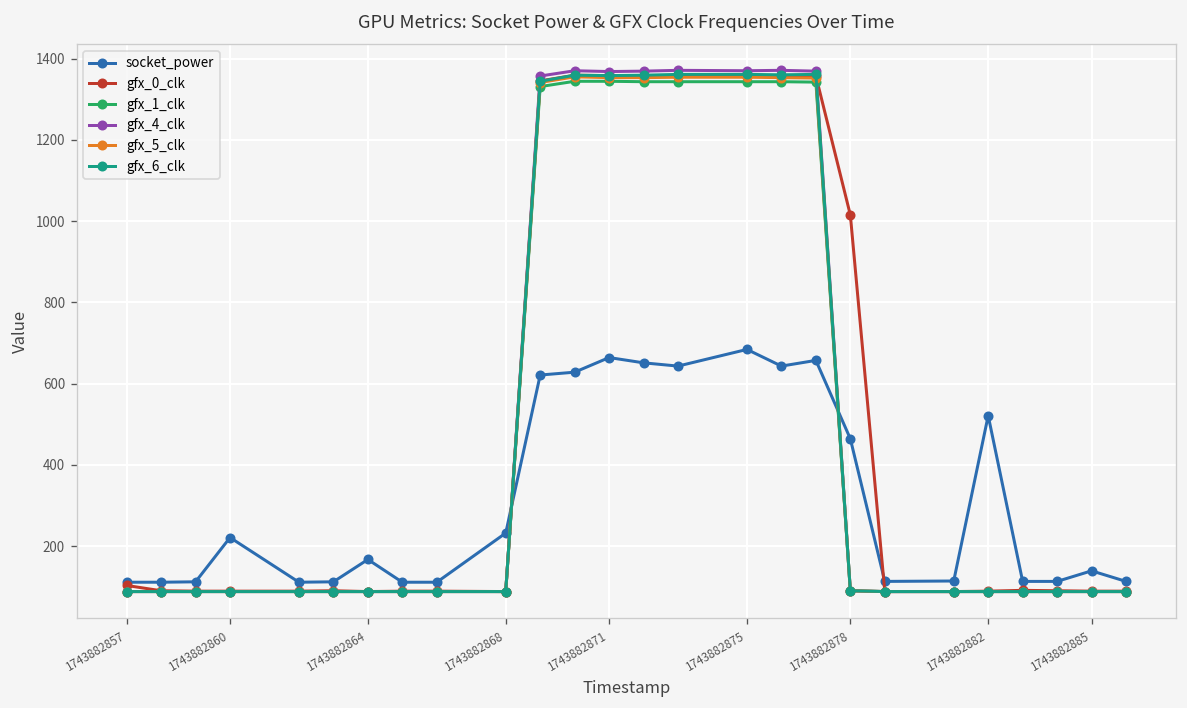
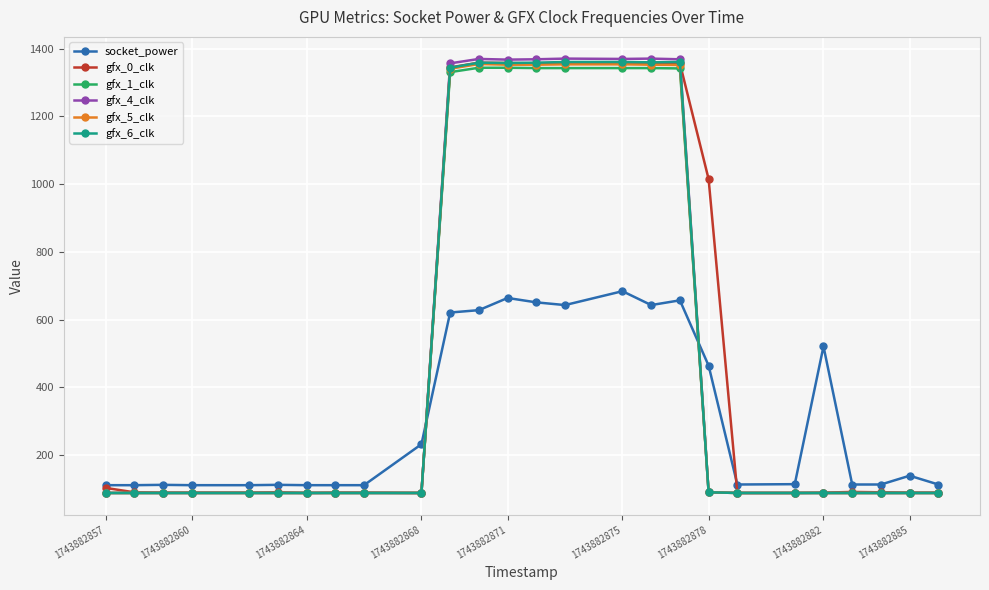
socket_power, 1743882860: 220 -> 110
socket_power, 1743882864: 170 -> 110
